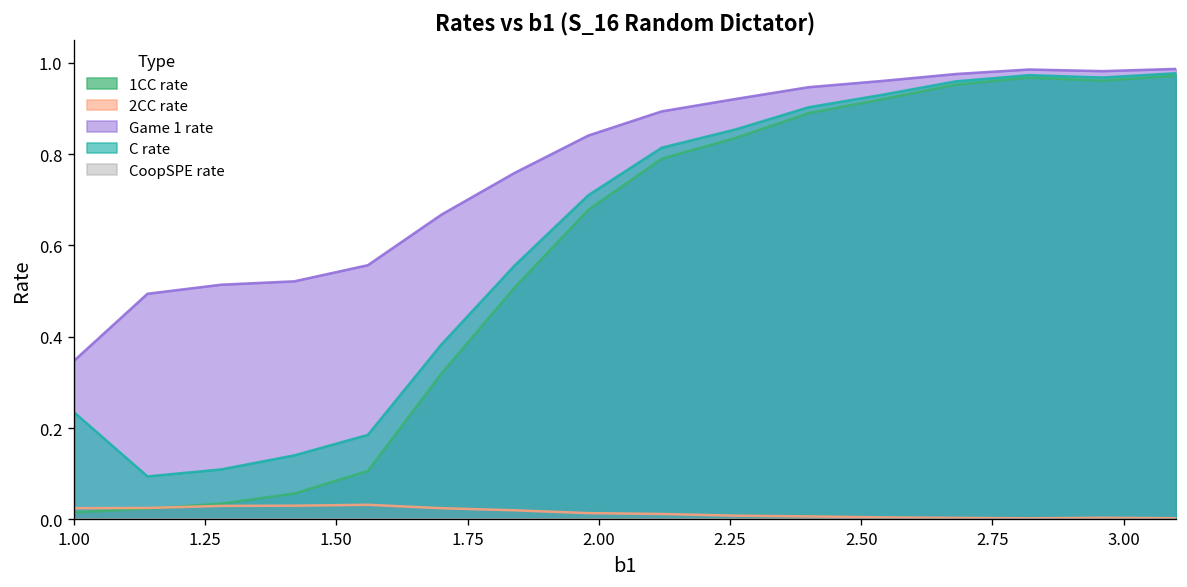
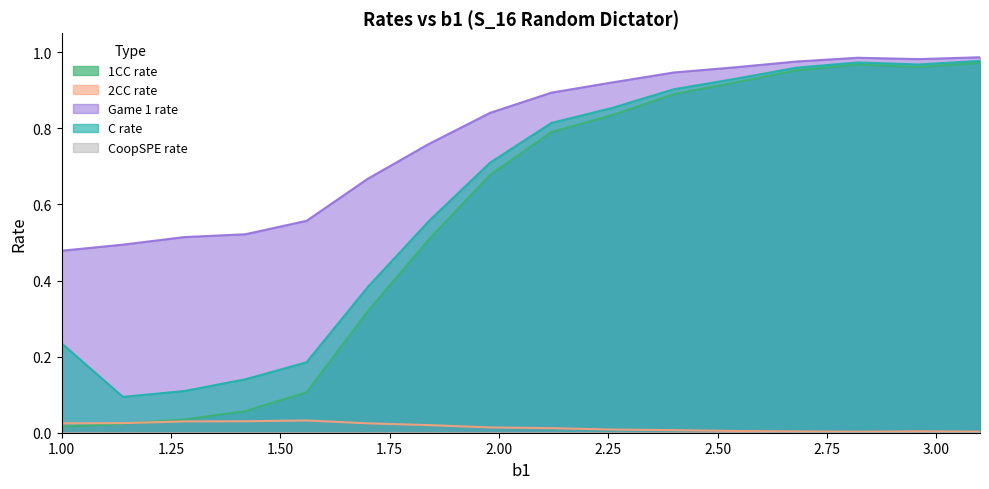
Game 1 rate, 1.00: 0.35 -> 0.48
